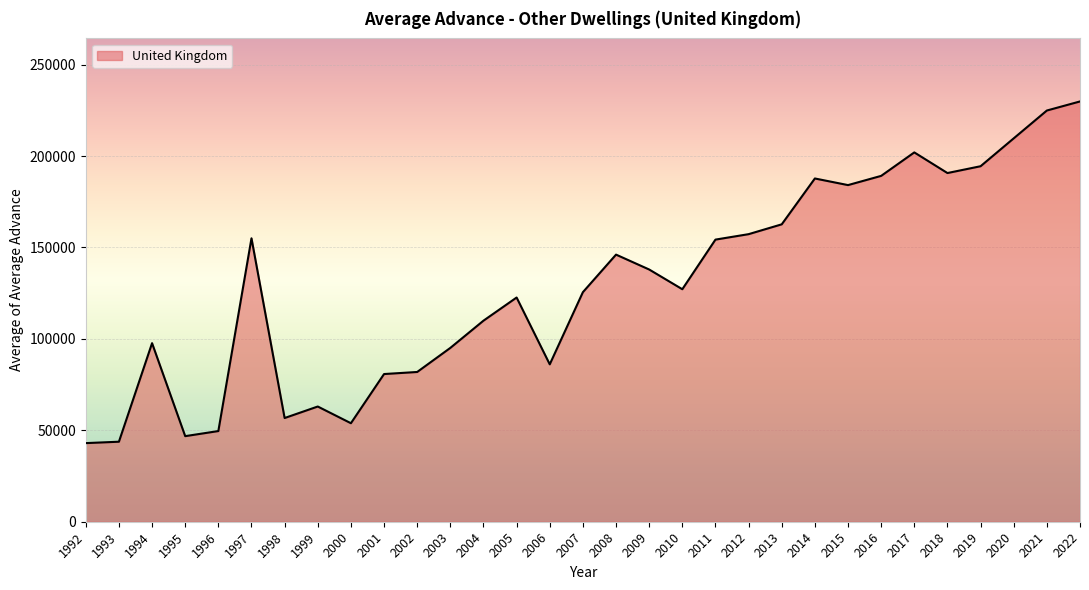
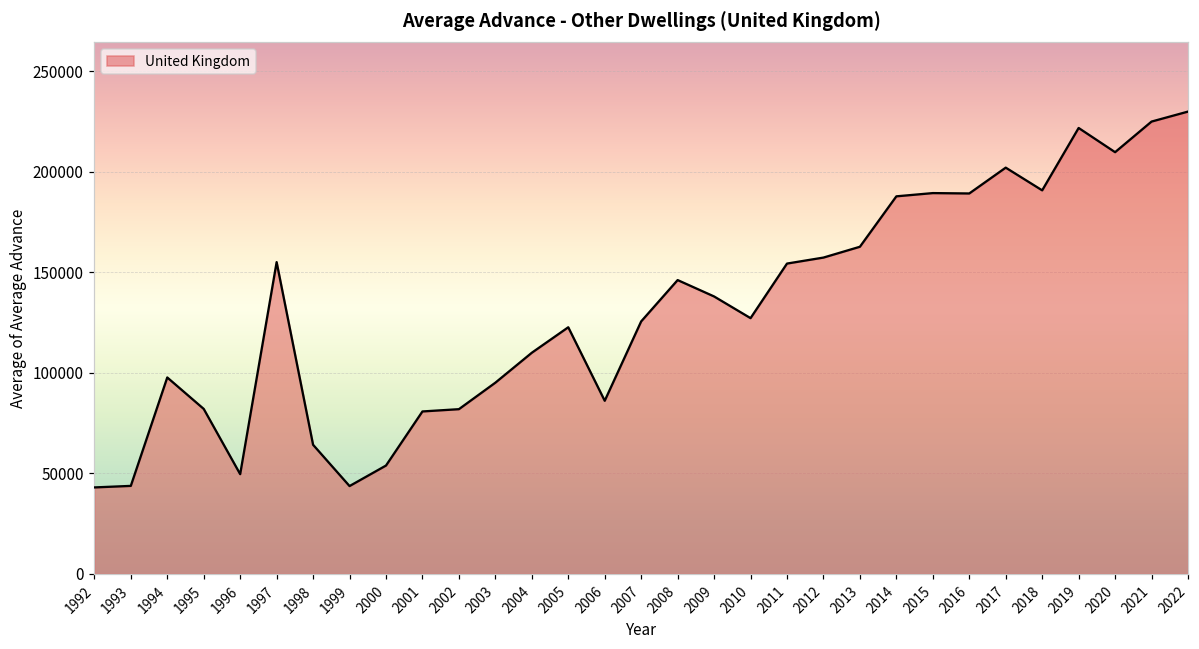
1995: 47000 -> 82000
1998: 57000 -> 64000
1999: 63000 -> 44000
2015: 184000 -> 189000
2019: 194000 -> 222000
